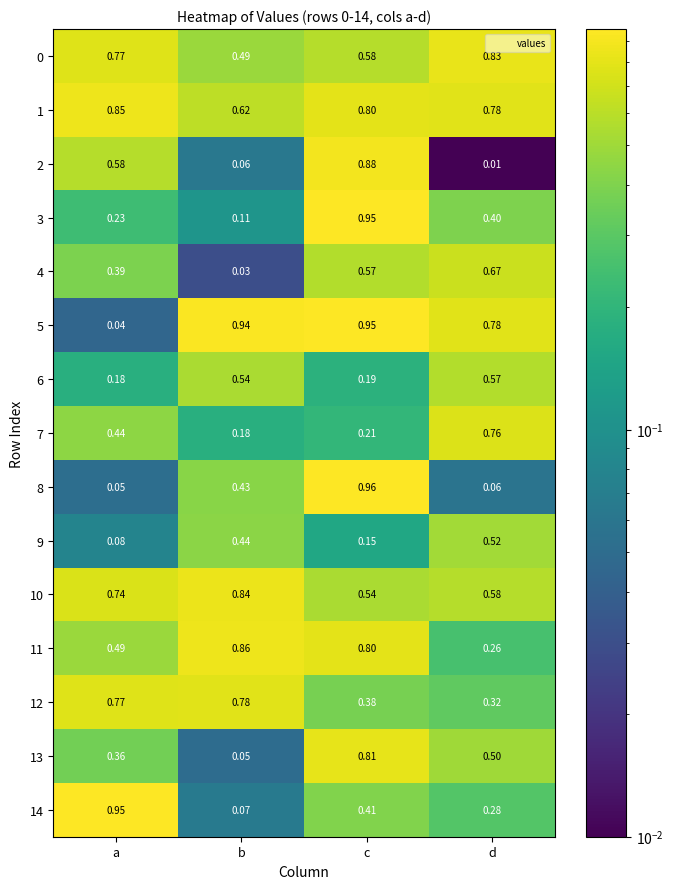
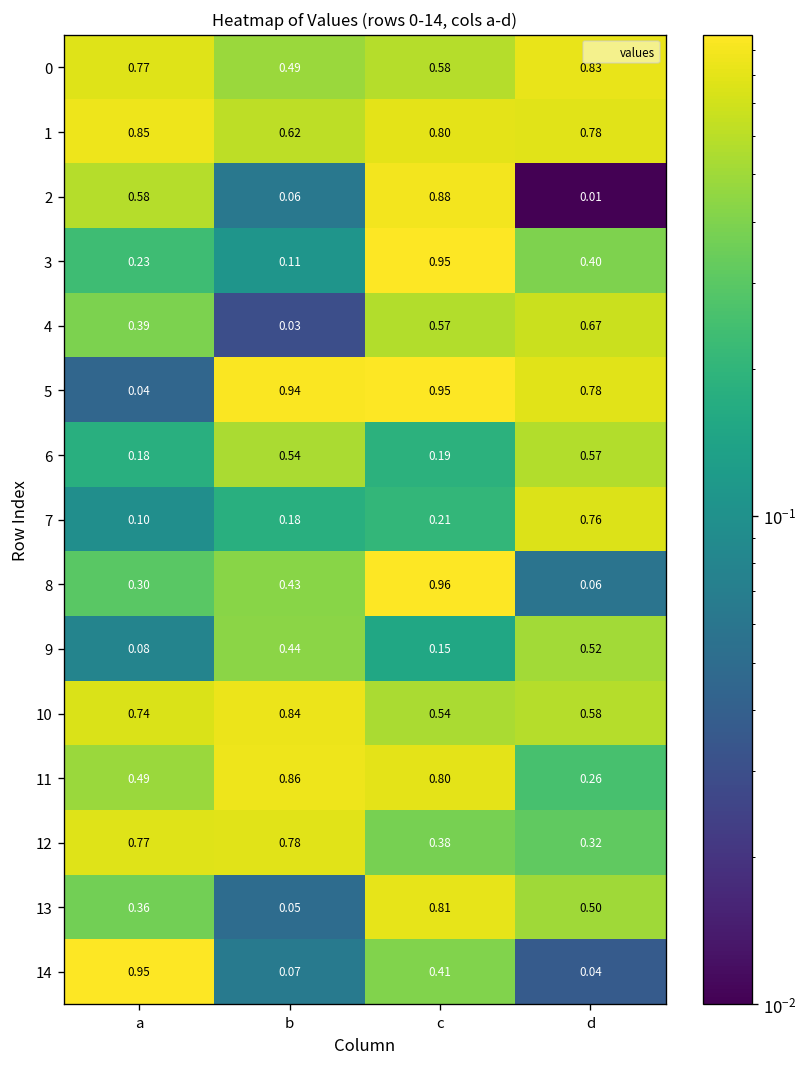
7, a: 0.44 -> 0.10
8, a: 0.05 -> 0.30
14, d: 0.28 -> 0.04
